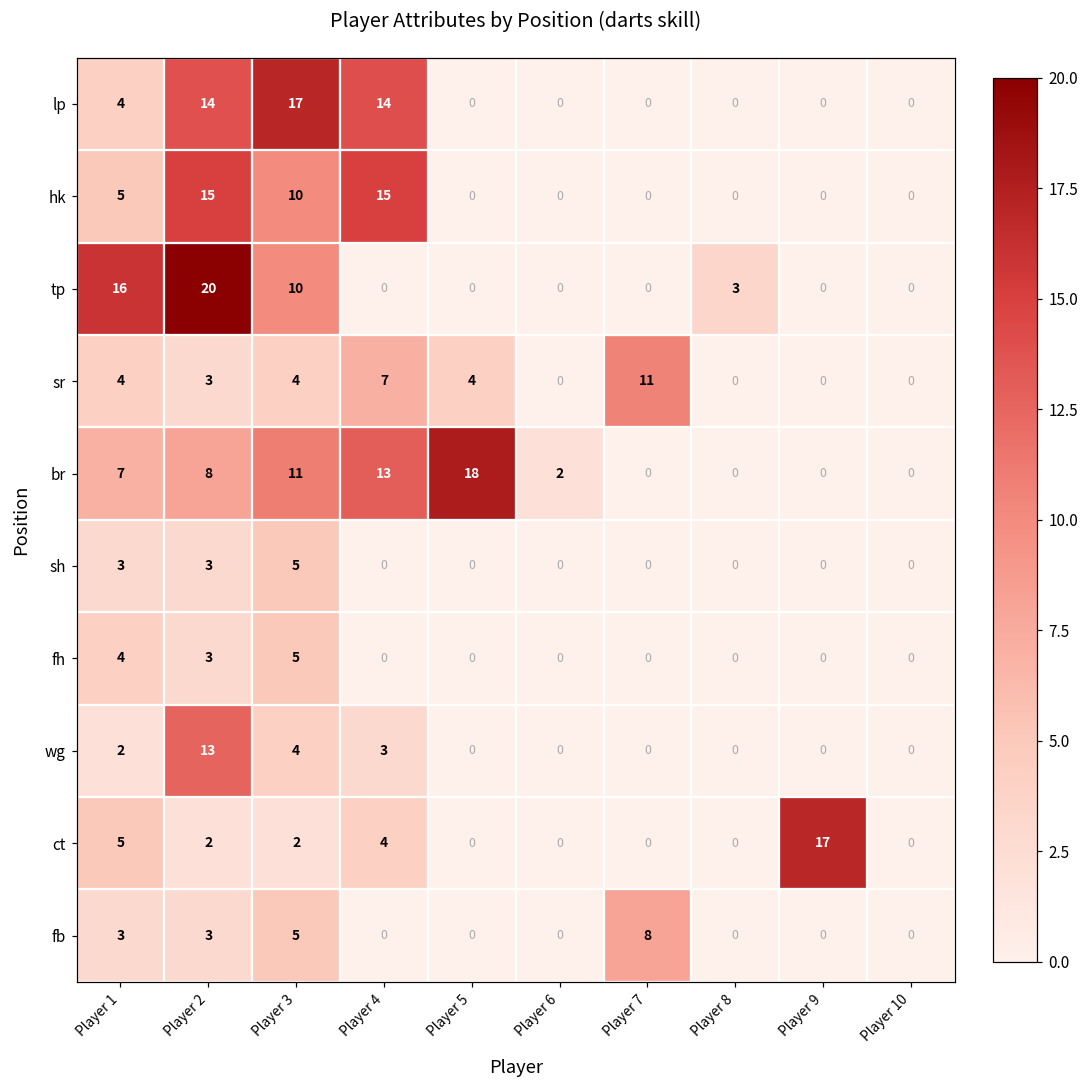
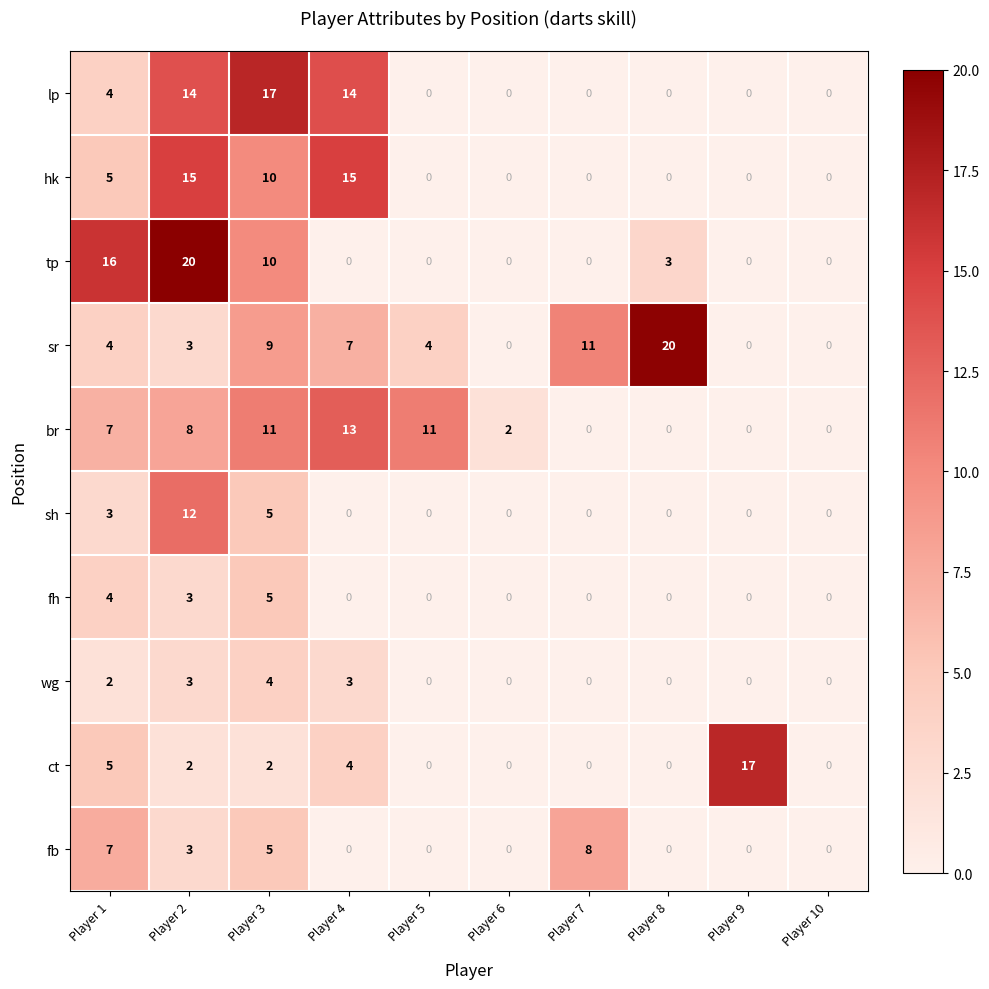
sr, Player 3: 4 -> 9
sr, Player 8: 0 -> 20
br, Player 5: 18 -> 11
sh, Player 2: 3 -> 12
wg, Player 2: 13 -> 3
fb, Player 1: 3 -> 7
